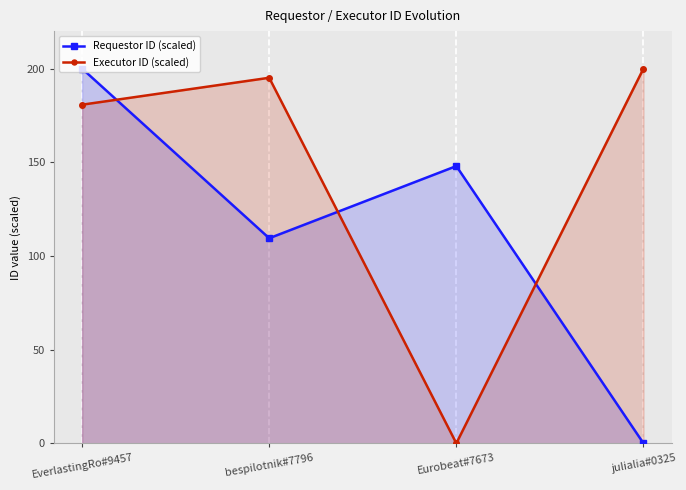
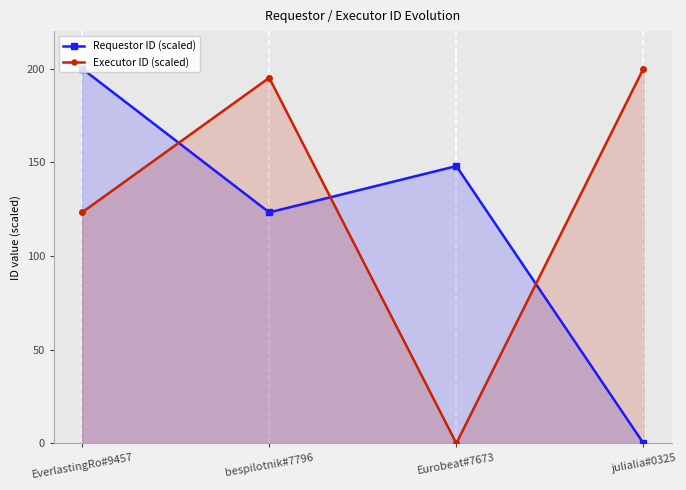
Executor ID (scaled), EverlastingRo#9457: 181 -> 123
Requestor ID (scaled), bespilotnik#7796: 109 -> 123
